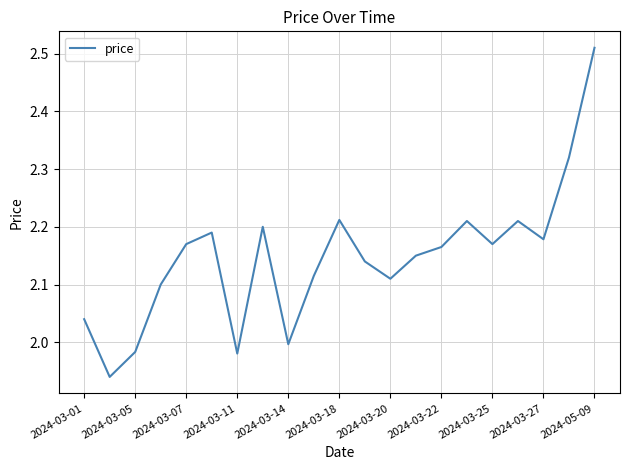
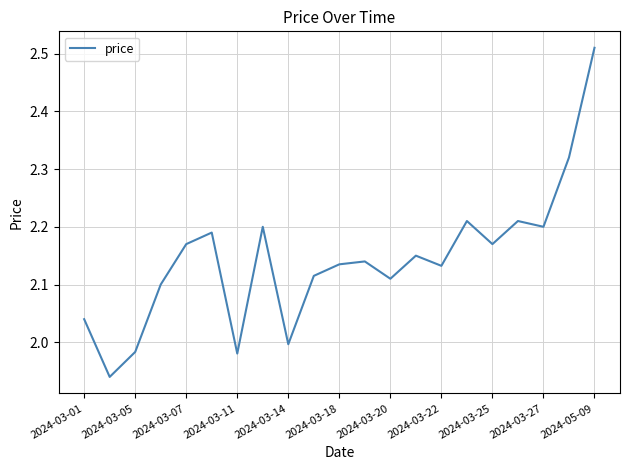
2024-03-18: 2.21 -> 2.13
2024-03-22: 2.16 -> 2.13
2024-03-27: 2.18 -> 2.20
